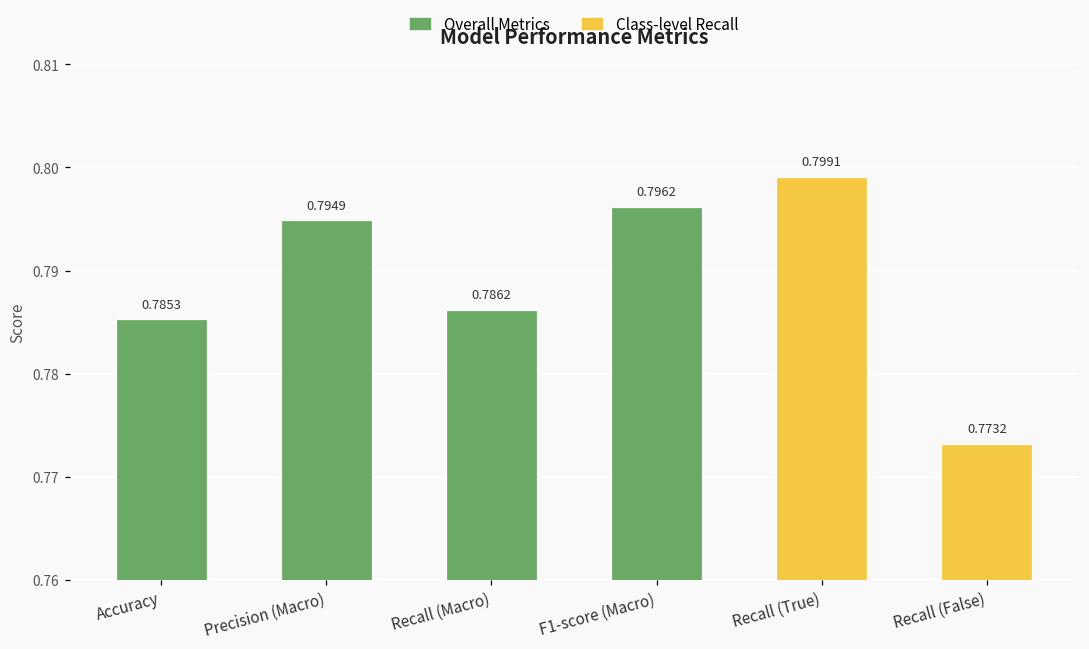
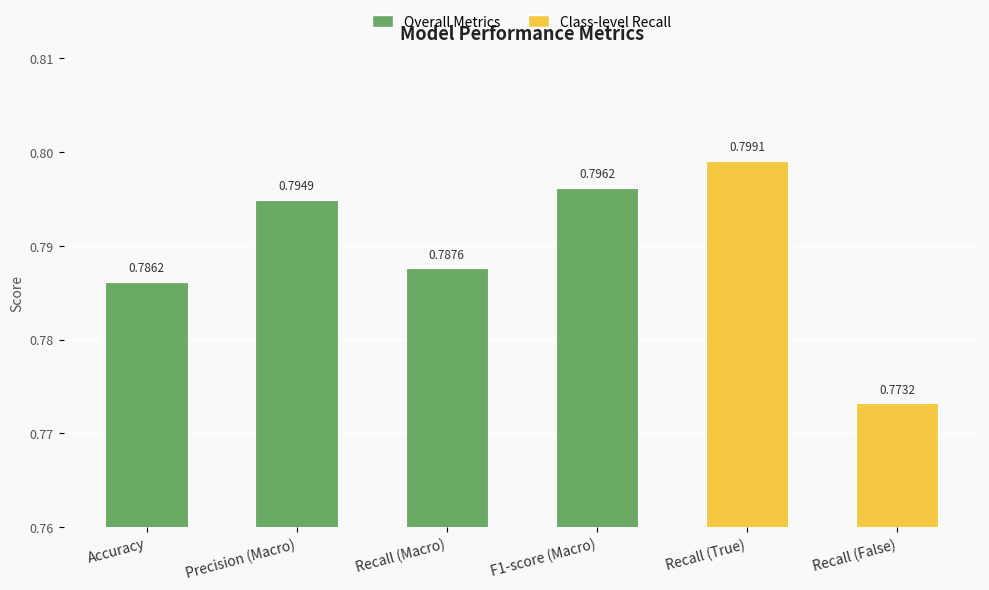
Accuracy: 0.7853 -> 0.7862
Recall (Macro): 0.7862 -> 0.7876
